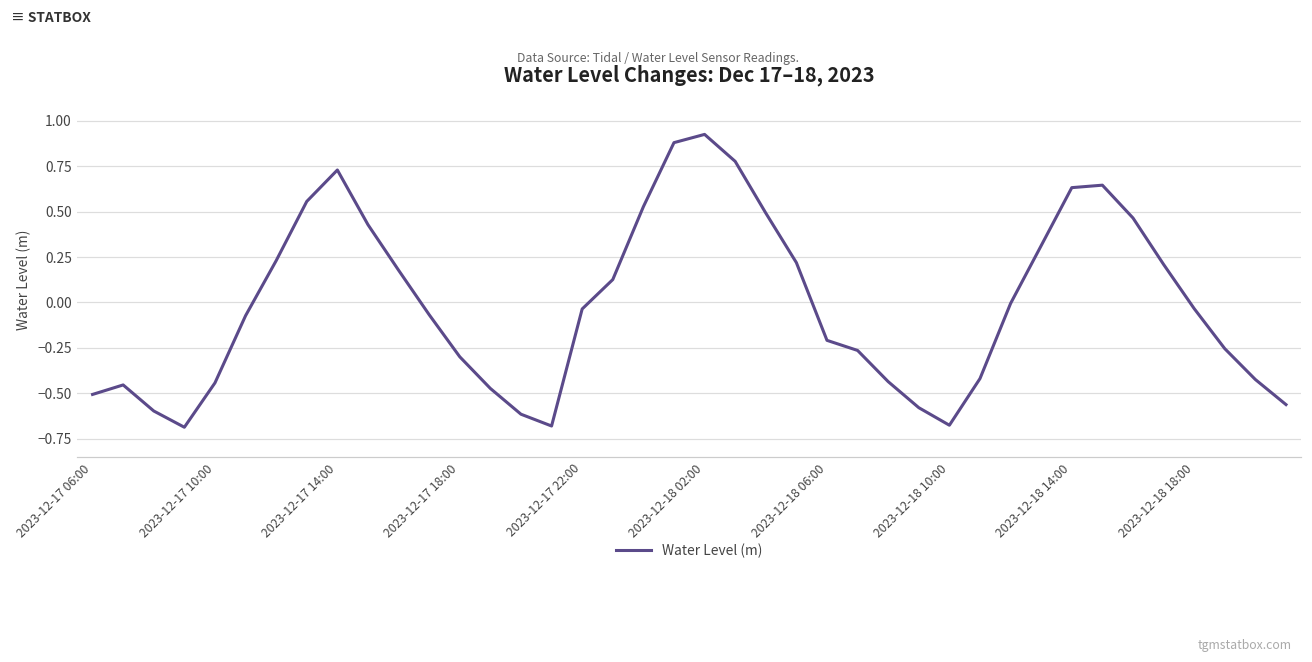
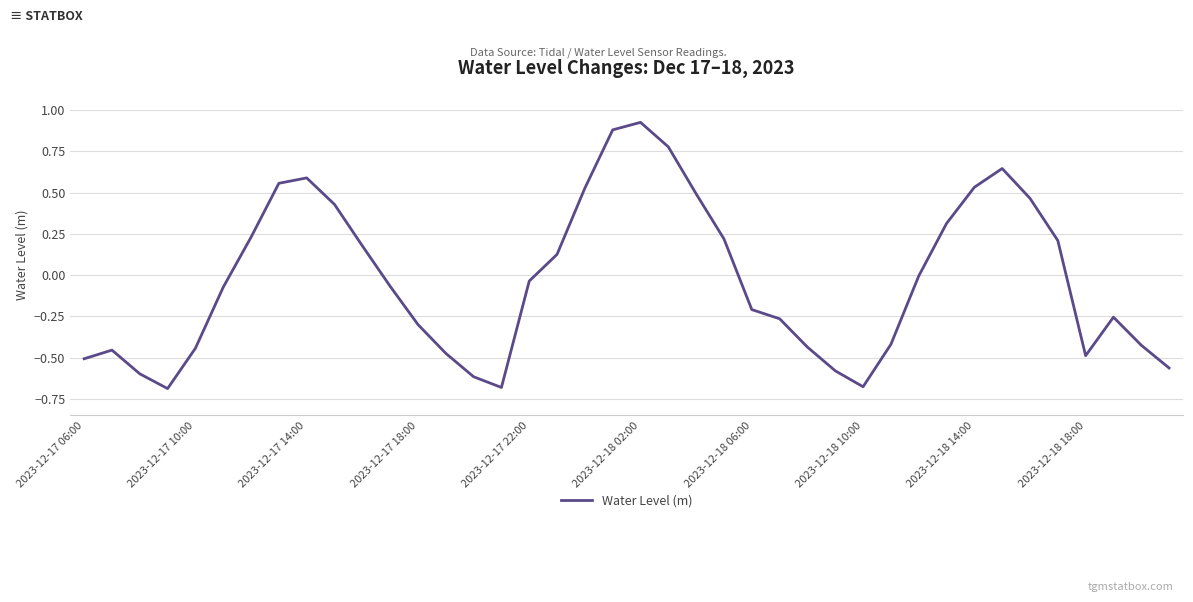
2023-12-17 14:00: 0.73 -> 0.59
2023-12-18 14:00: 0.63 -> 0.53
2023-12-18 18:00: -0.03 -> -0.49
